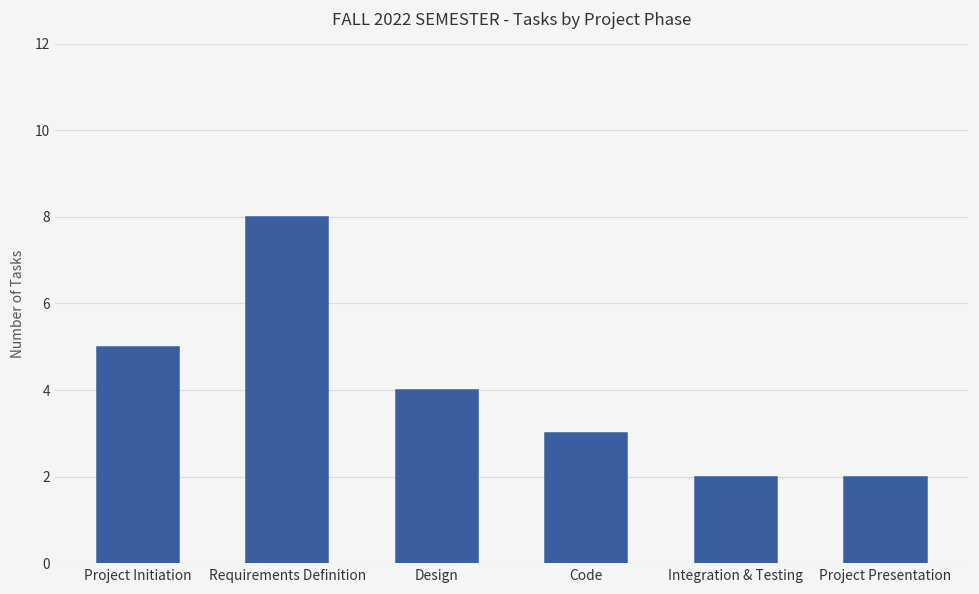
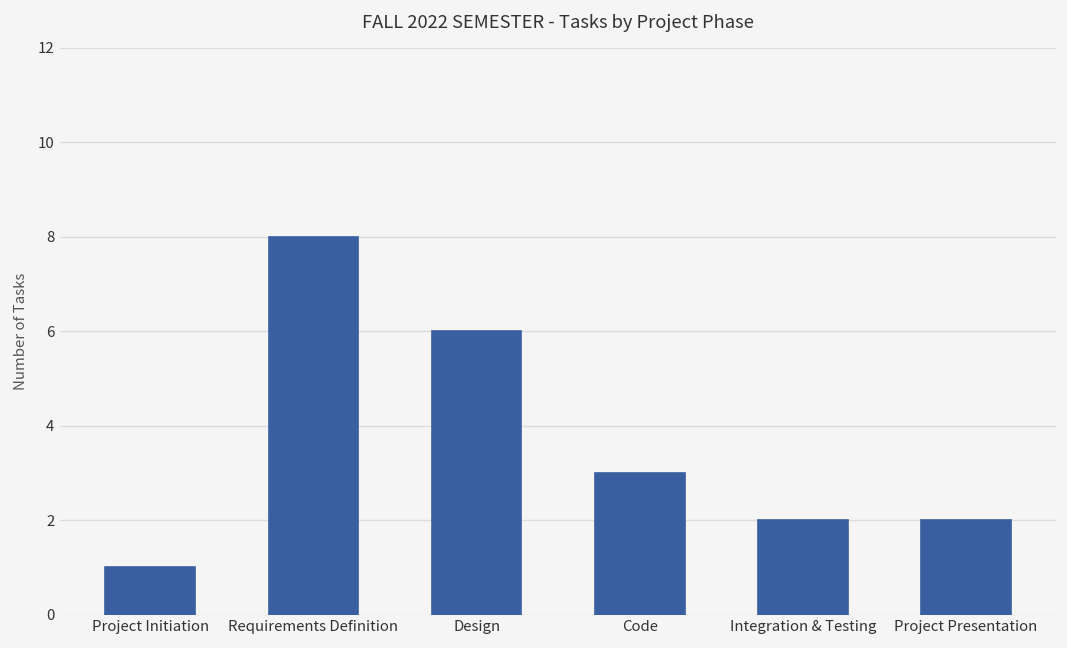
Project Initiation: 5 -> 1
Design: 4 -> 6
